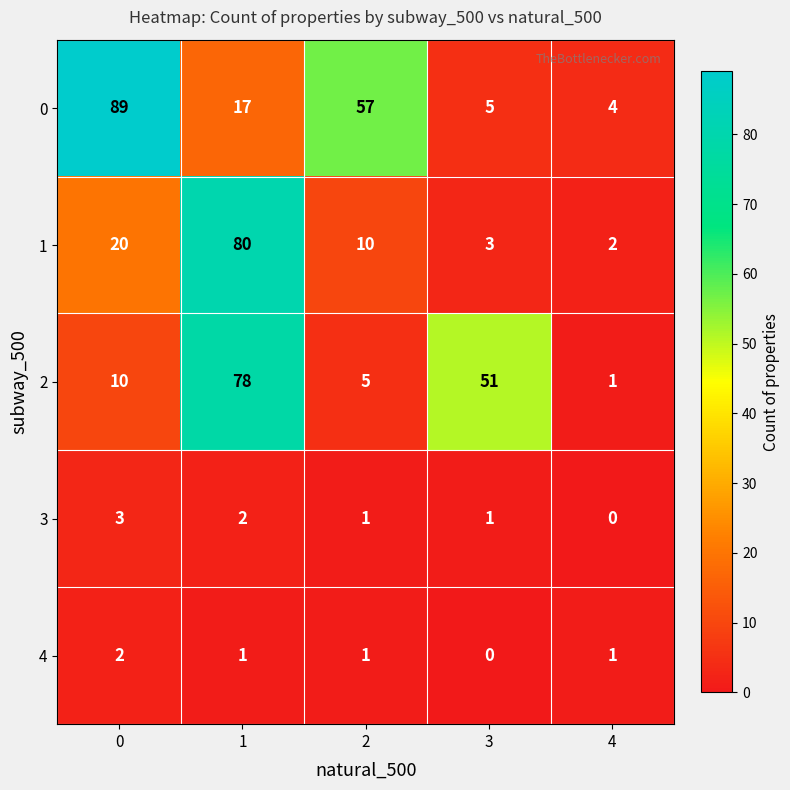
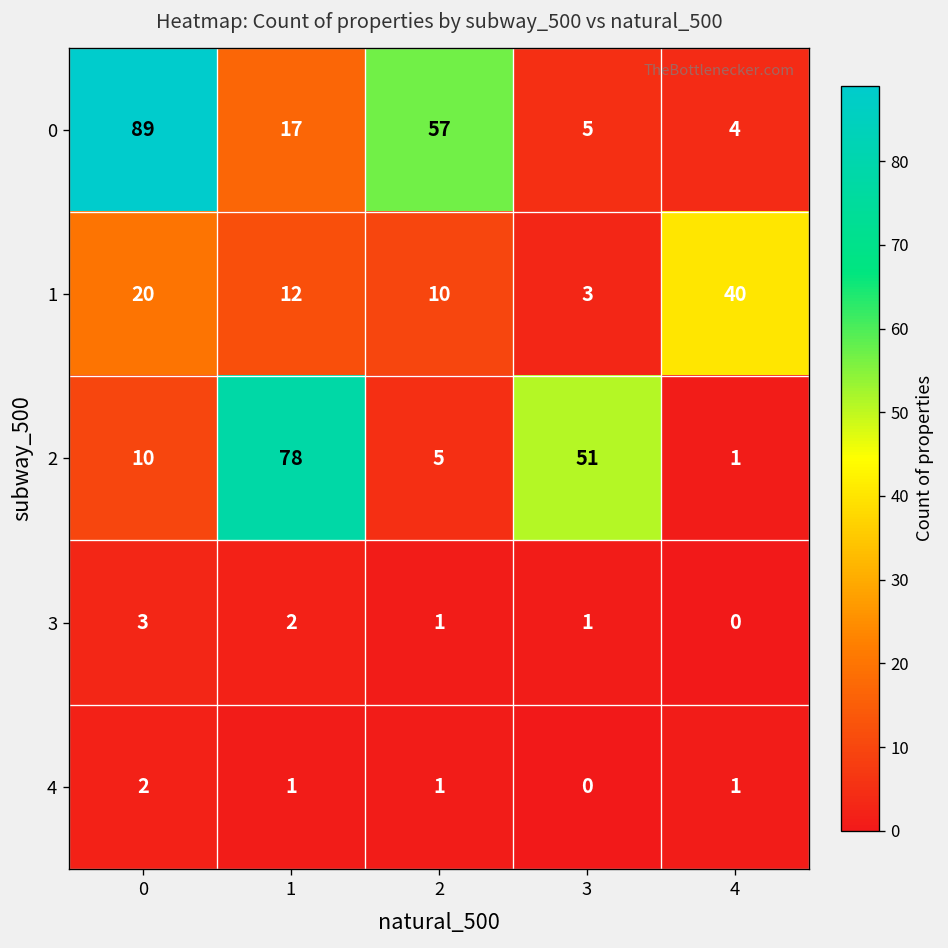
1, 1: 80 -> 12
1, 4: 2 -> 40
